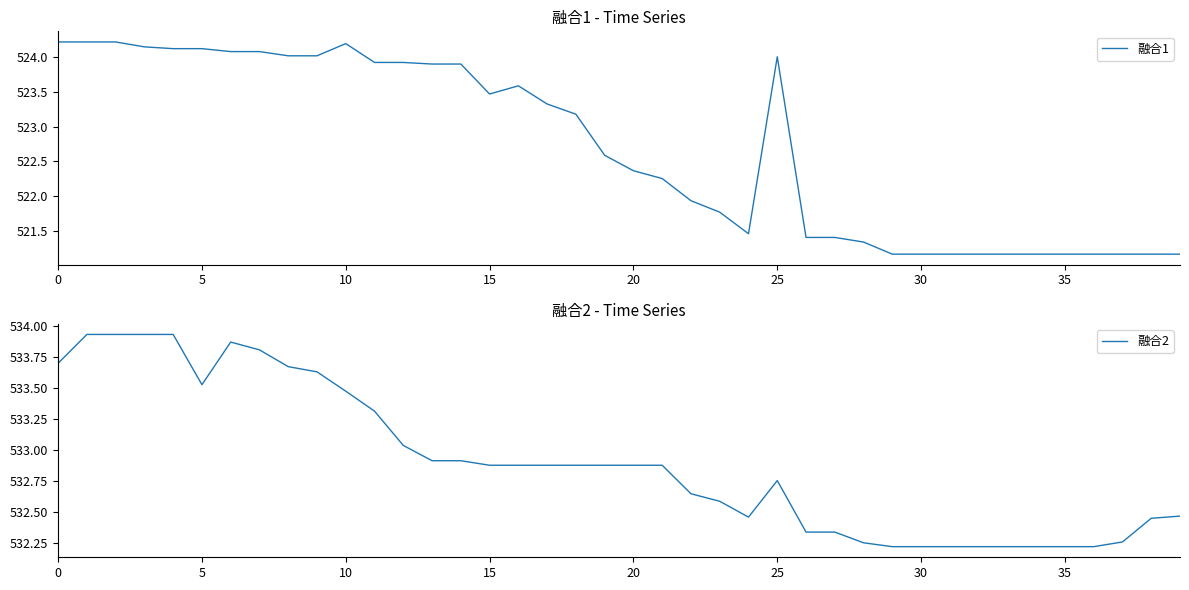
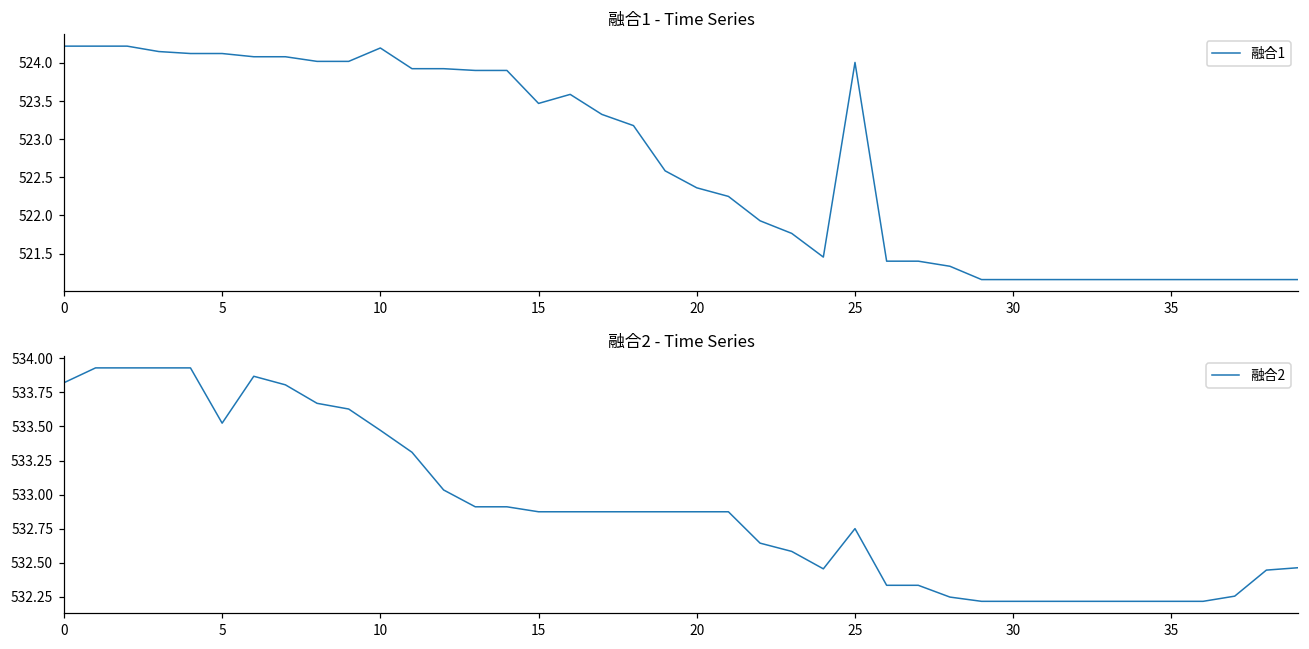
融合2 - Time Series, 0: 533.70 -> 533.82
